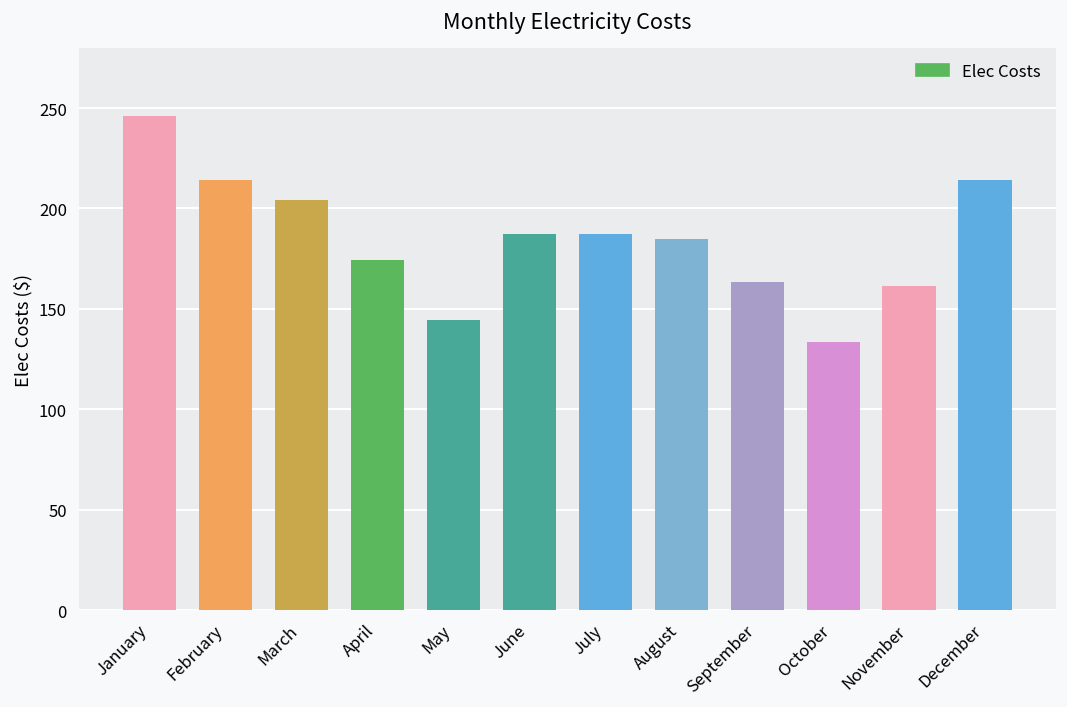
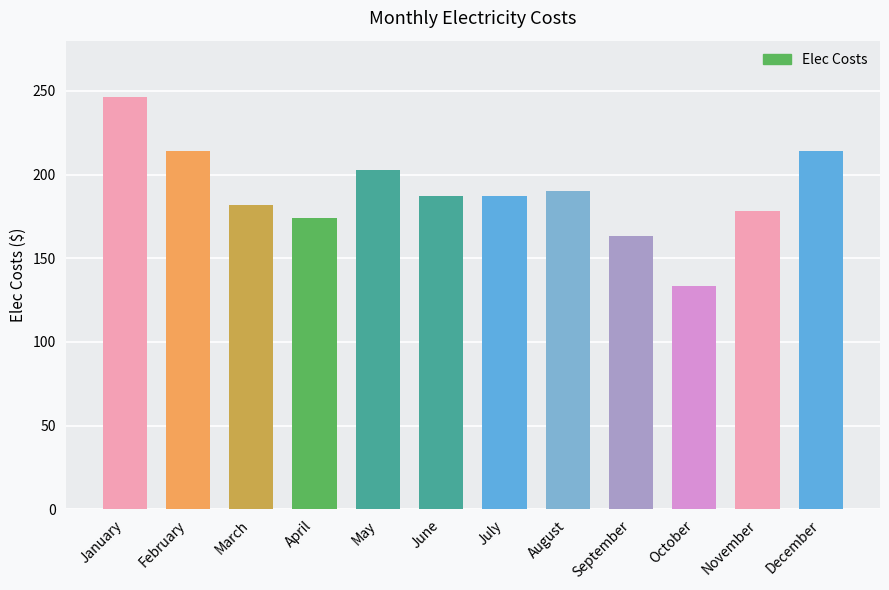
March: 204 -> 182
May: 145 -> 203
August: 185 -> 190
November: 161 -> 178
